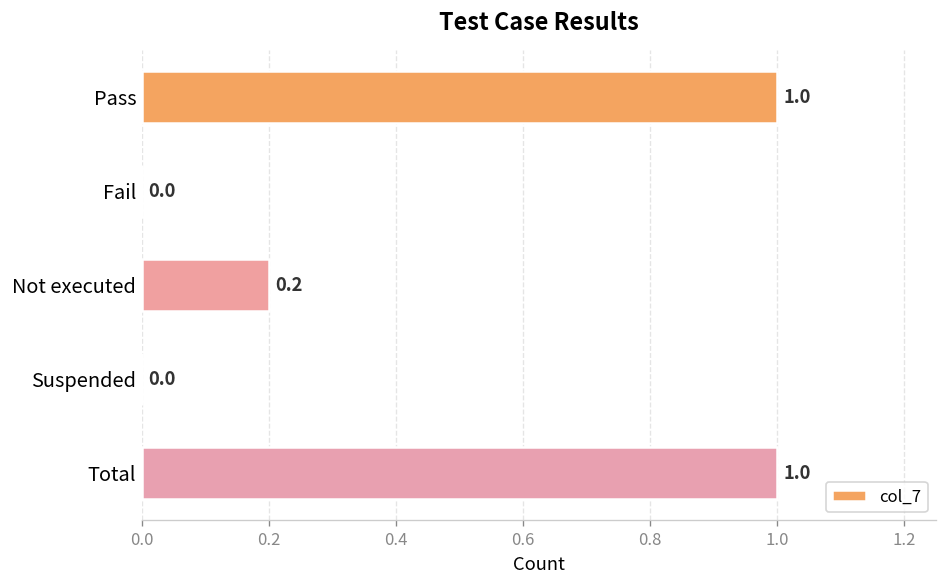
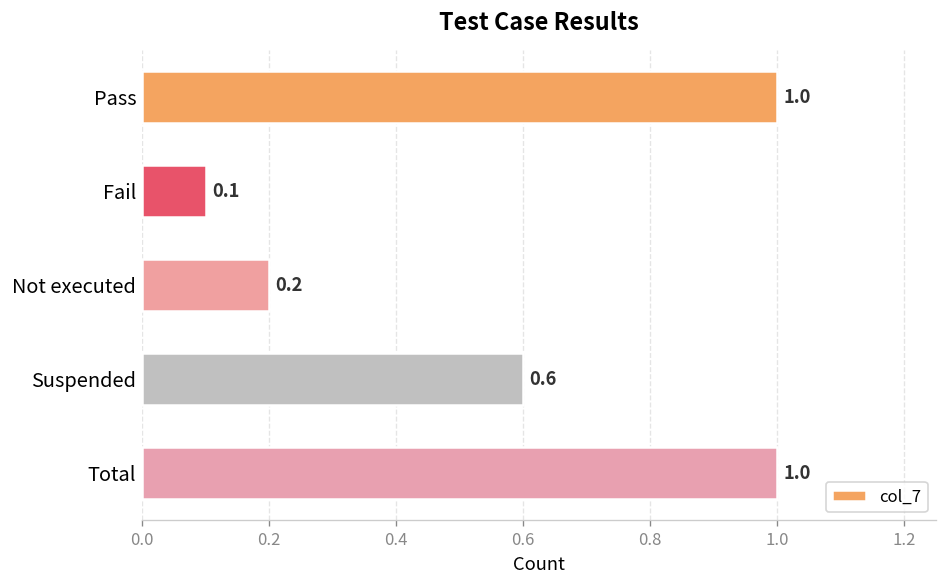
Fail: 0.0 -> 0.1
Suspended: 0.0 -> 0.6
